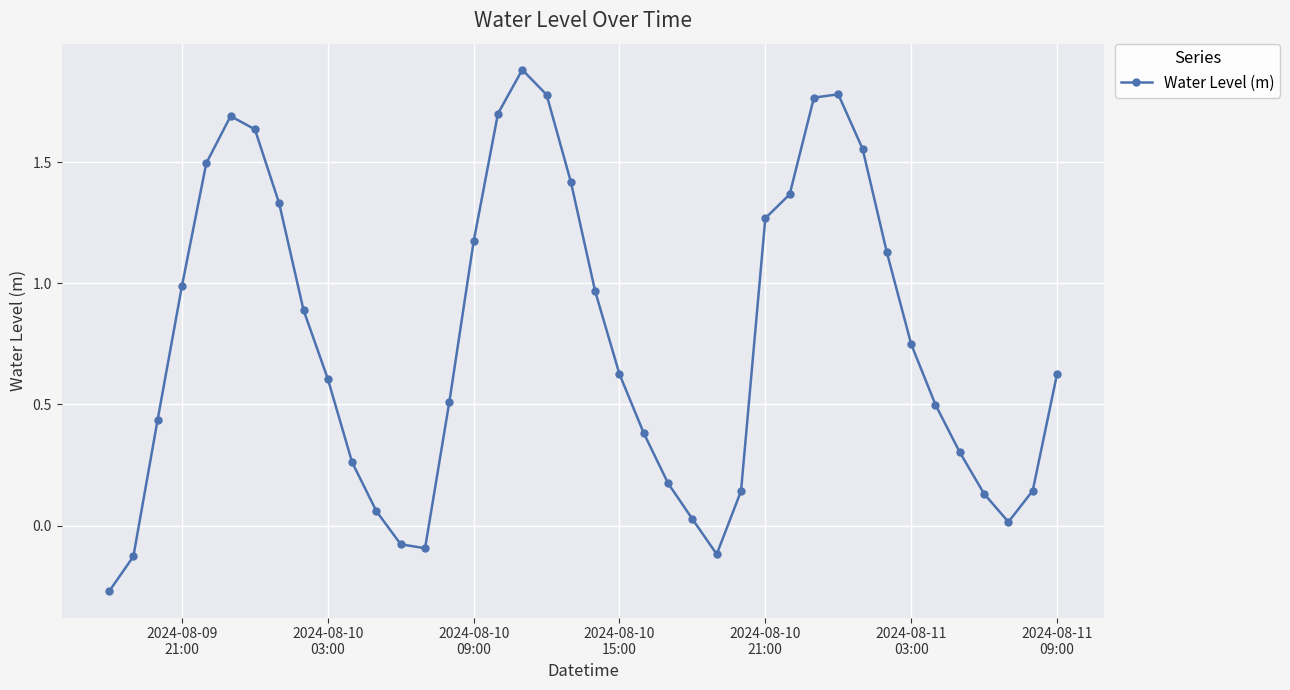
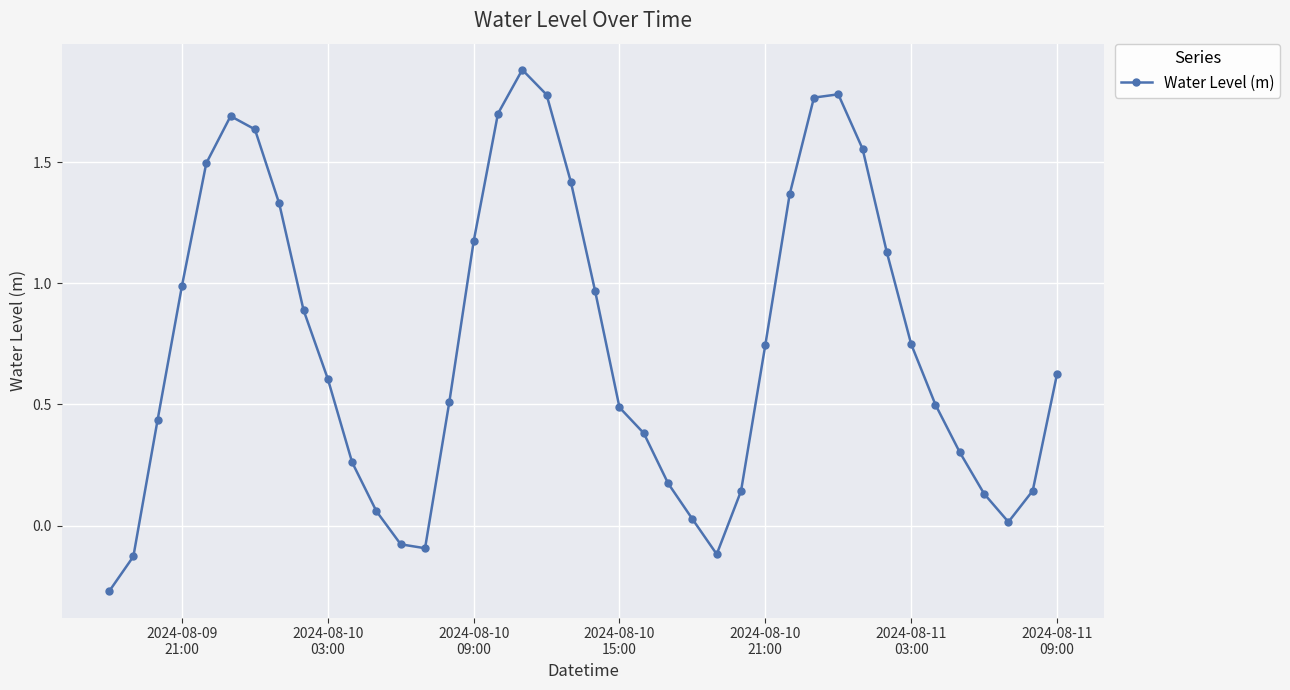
2024-08-10 15:00: 0.62 -> 0.49
2024-08-10 21:00: 1.27 -> 0.75
